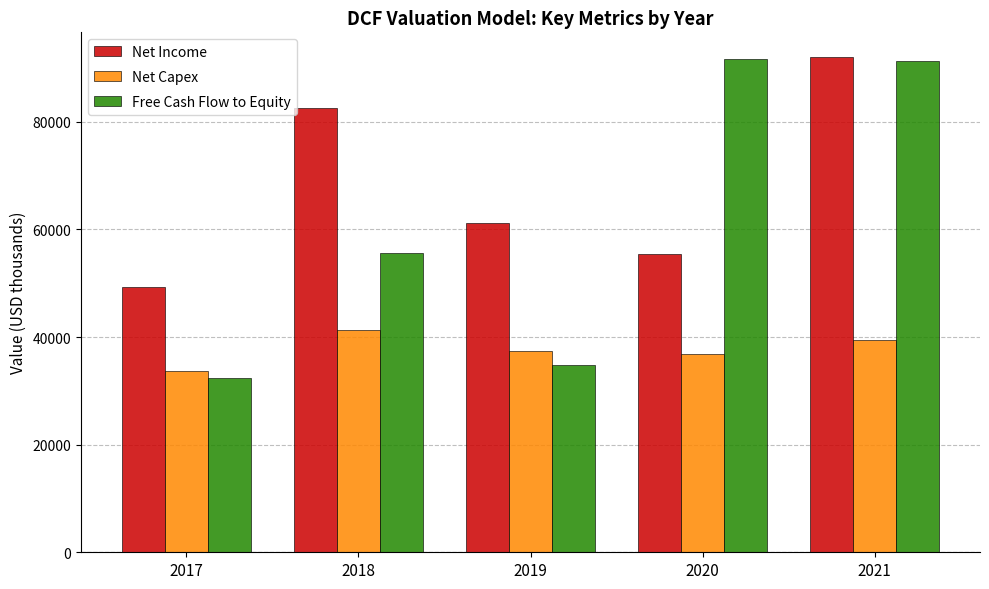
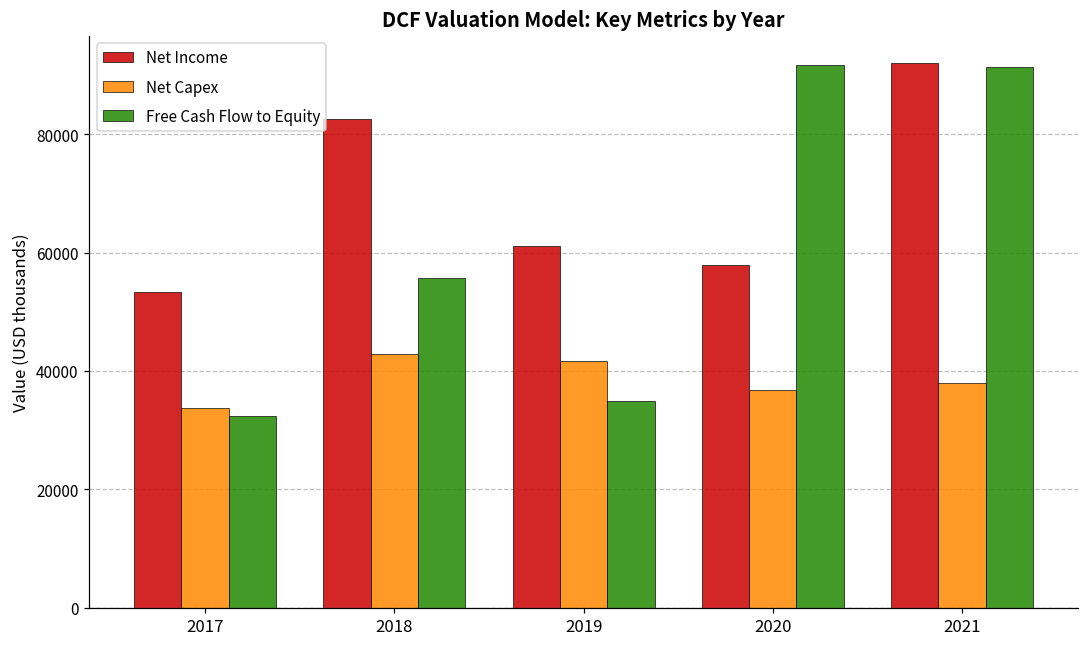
Net Income, 2017: 49000 -> 53000
Net Capex, 2018: 41000 -> 43000
Net Capex, 2019: 37000 -> 42000
Net Income, 2020: 55000 -> 58000
Net Capex, 2021: 39000 -> 38000
